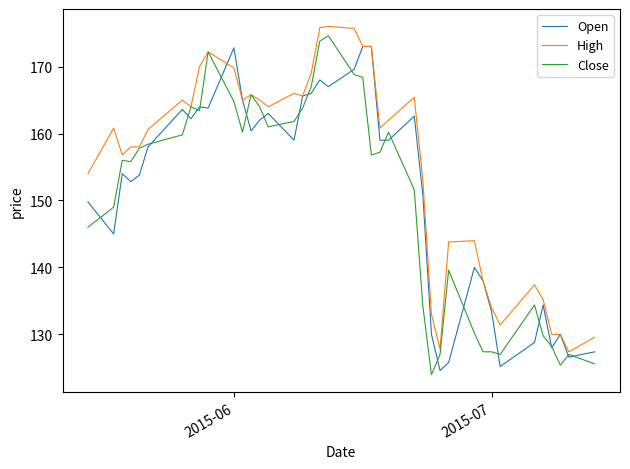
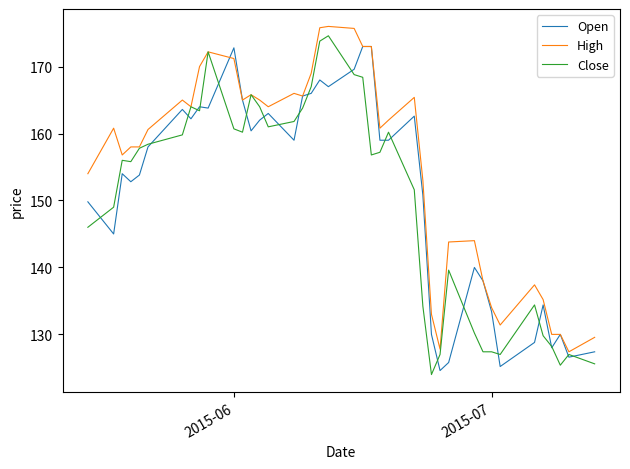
High, 2015-06: 170 -> 171
Close, 2015-06: 165 -> 161
